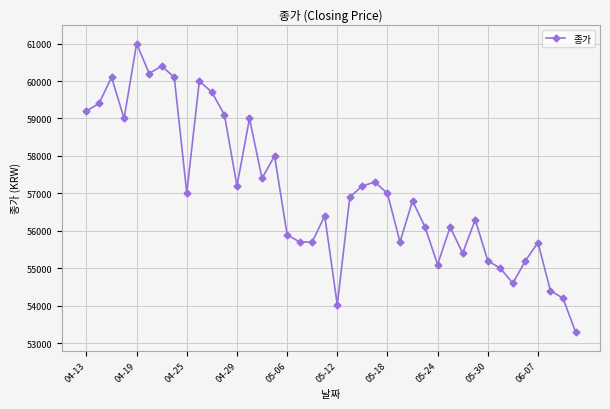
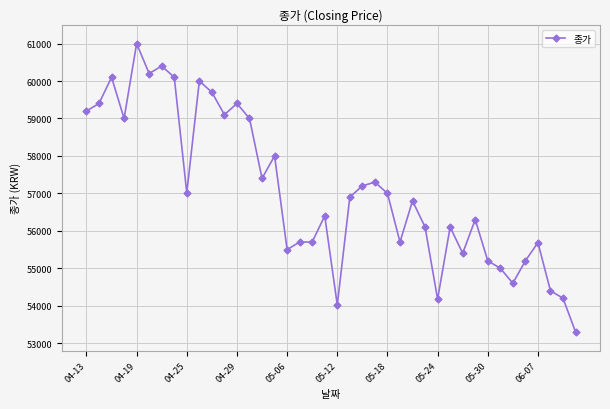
04-29: 57200 -> 59400
05-06: 55900 -> 55500
05-24: 55100 -> 54200
